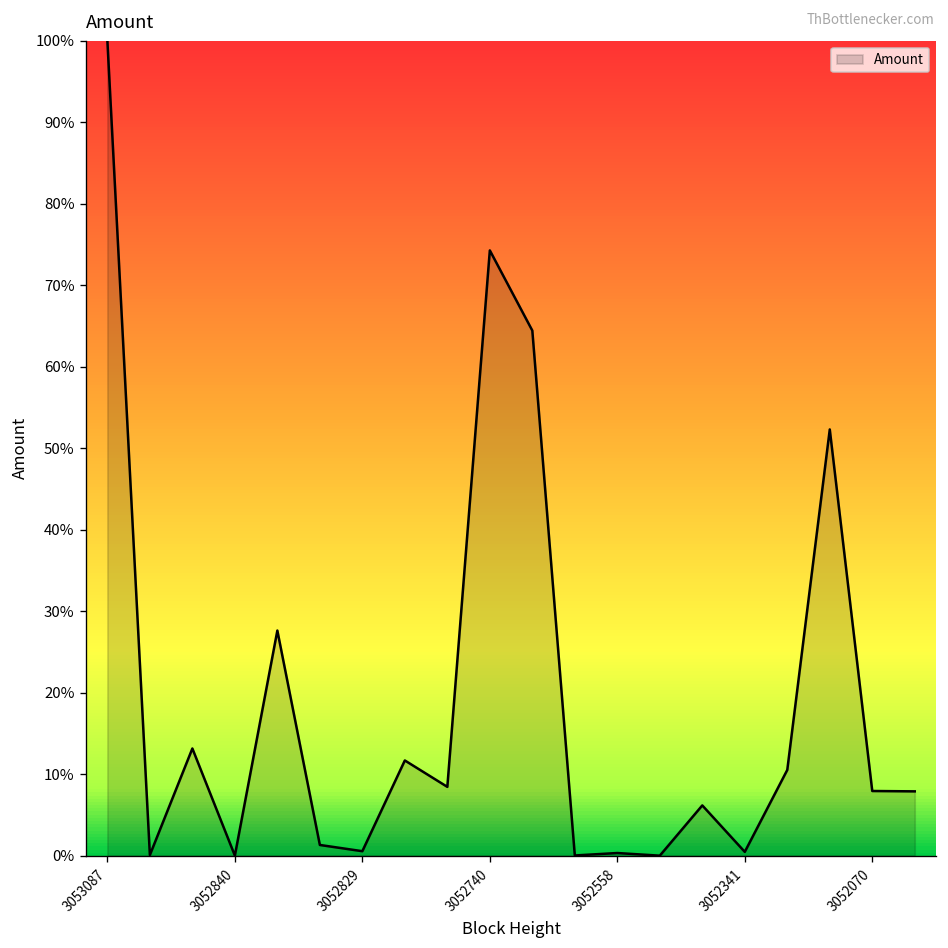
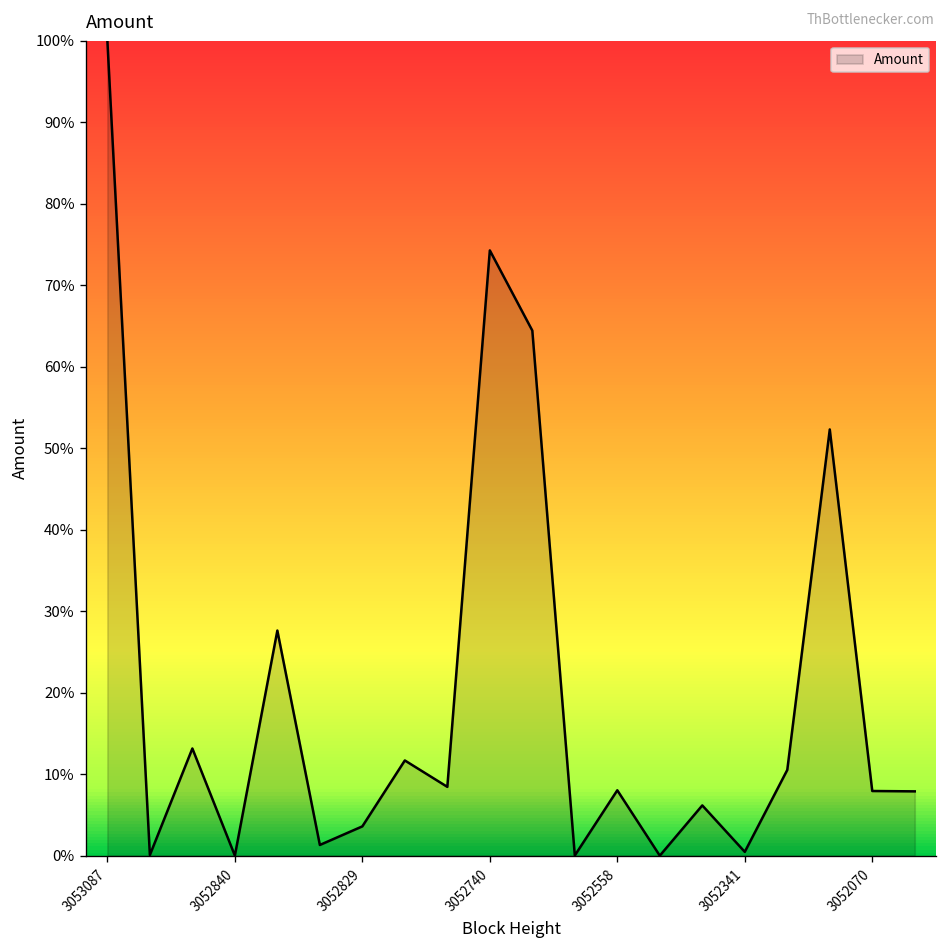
3052829: 1% -> 4%
3052558: 0% -> 8%
